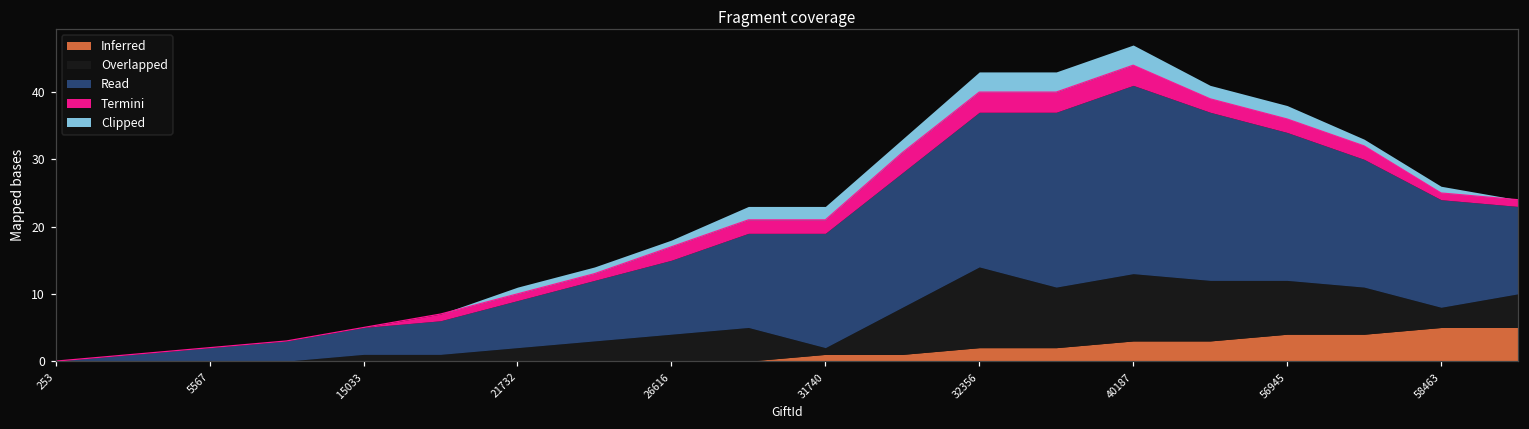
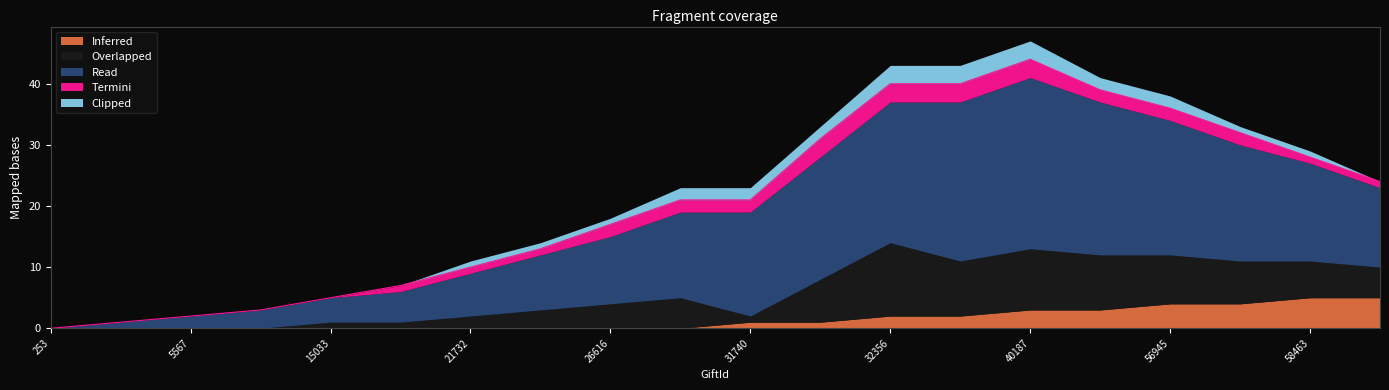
Overlapped, 58463: 3 -> 6
